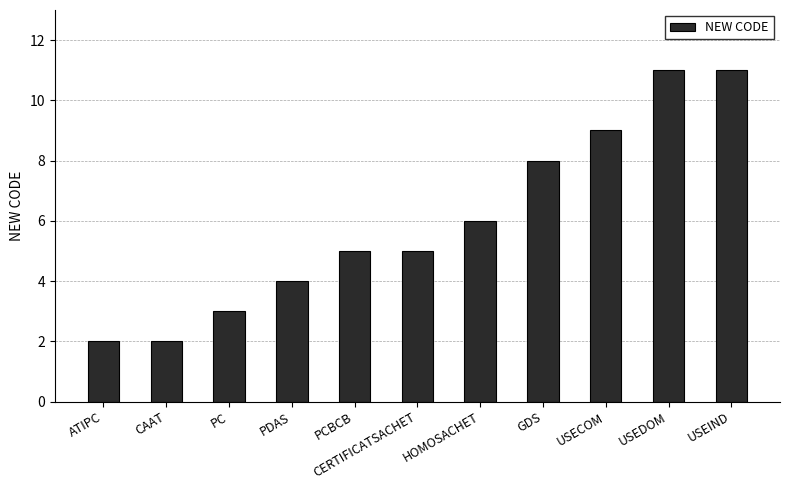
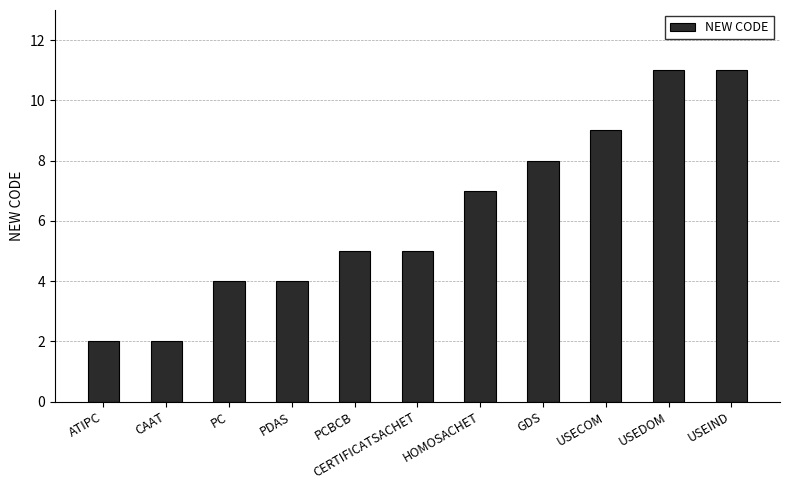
PC: 3 -> 4
HOMOSACHET: 6 -> 7
